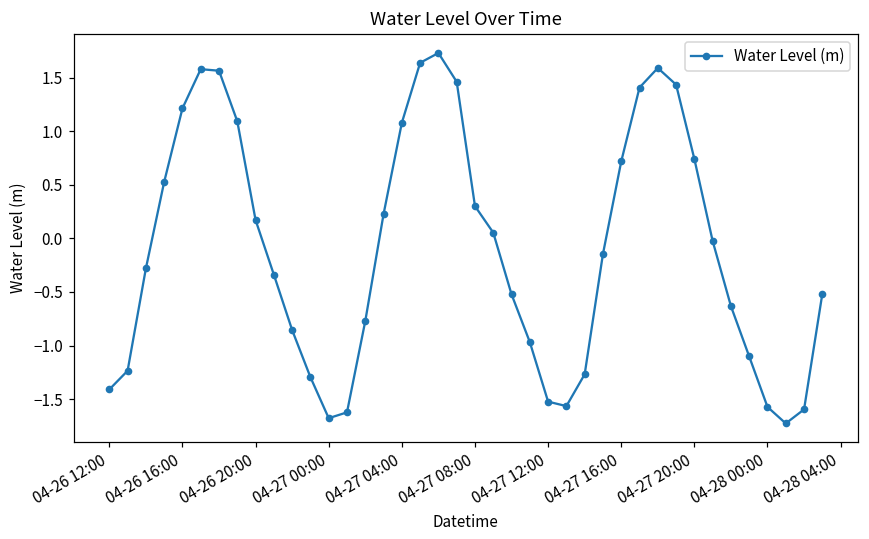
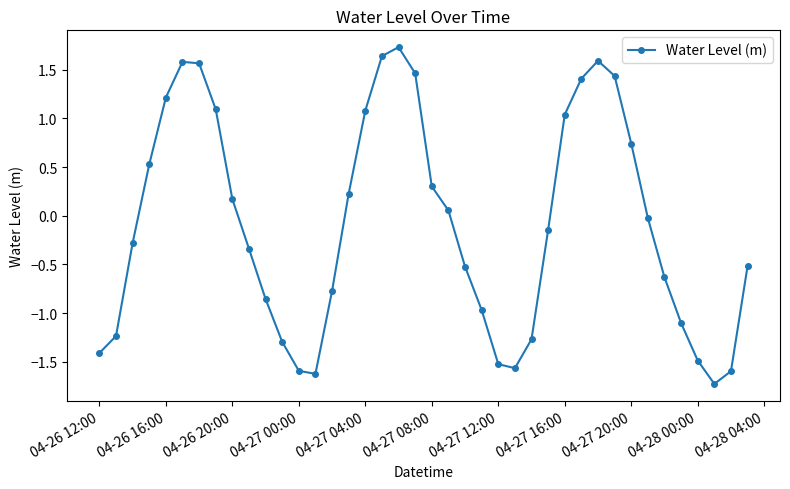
04-27 00:00: -1.7 -> -1.6
04-27 16:00: 0.7 -> 1.0
04-28 00:00: -1.6 -> -1.5
